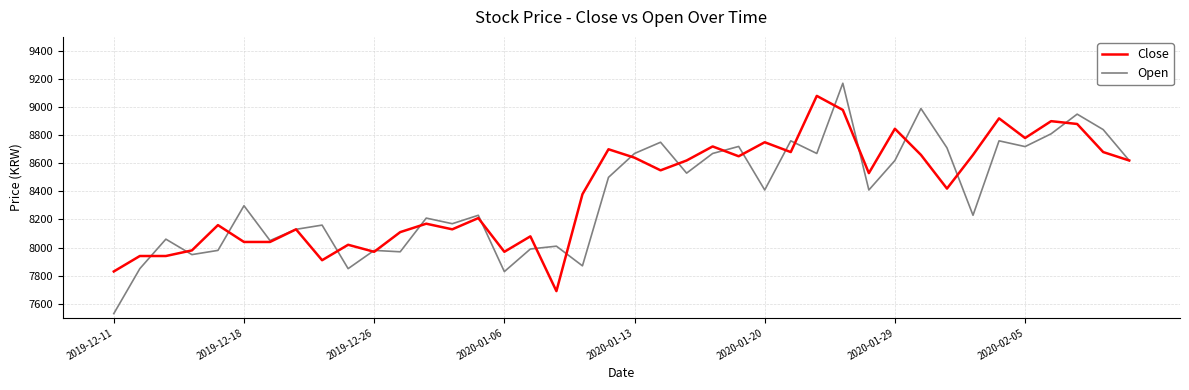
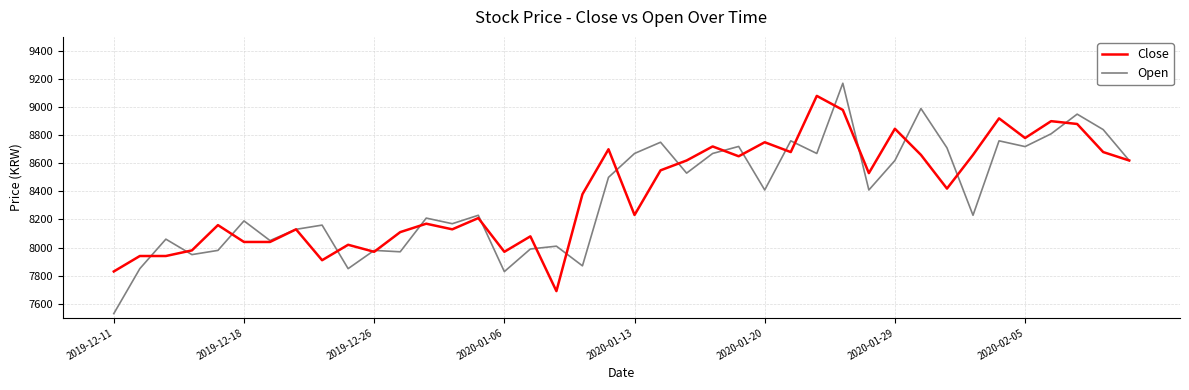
Open, 2019-12-18: 8300 -> 8190
Close, 2020-01-13: 8640 -> 8230
